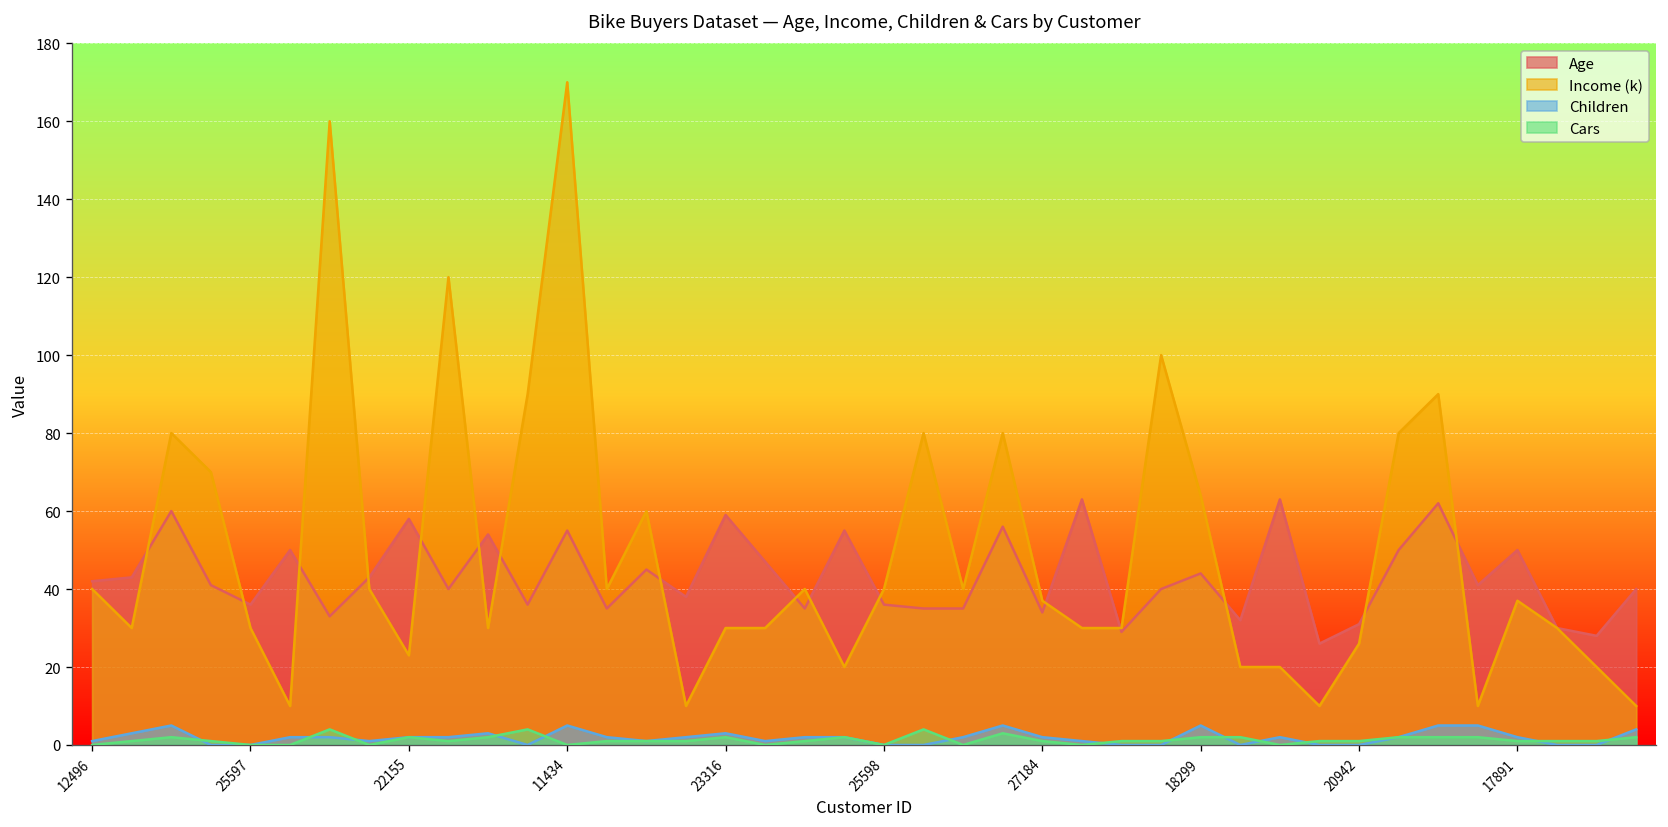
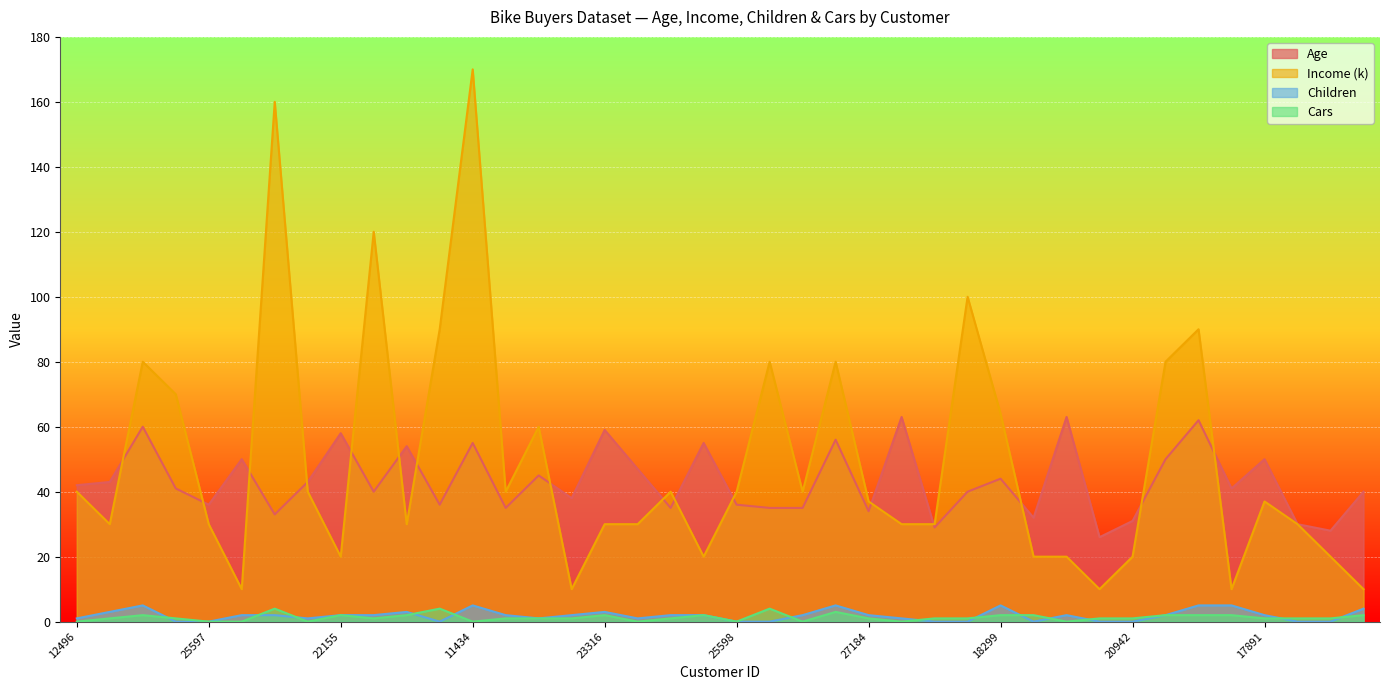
Income (k), 22155: 23 -> 20
Income (k), 20942: 26 -> 20
